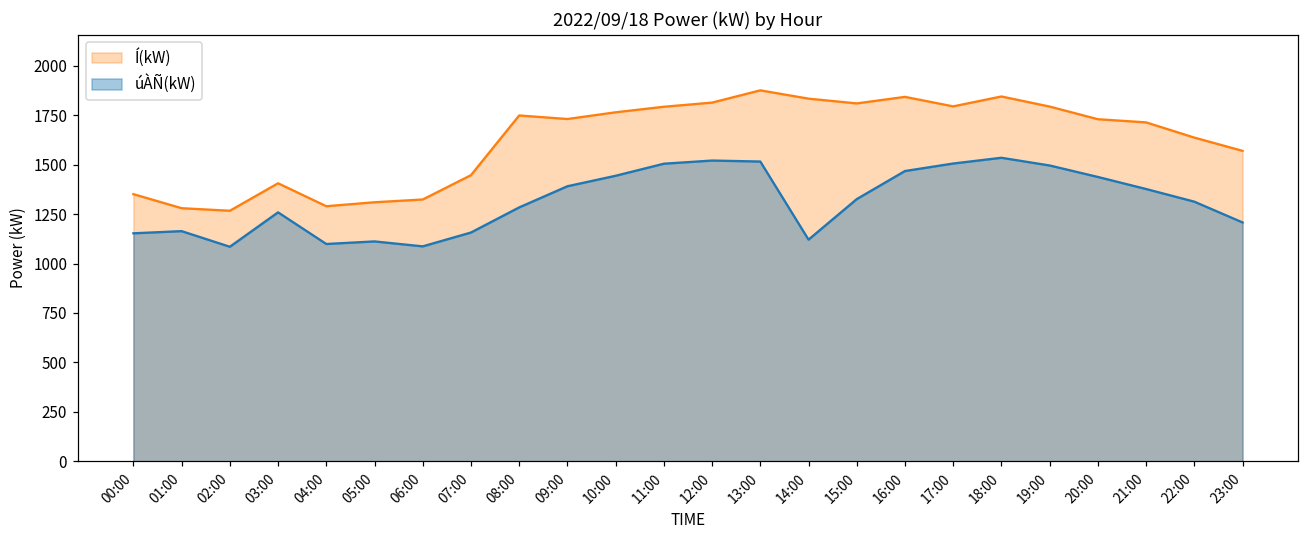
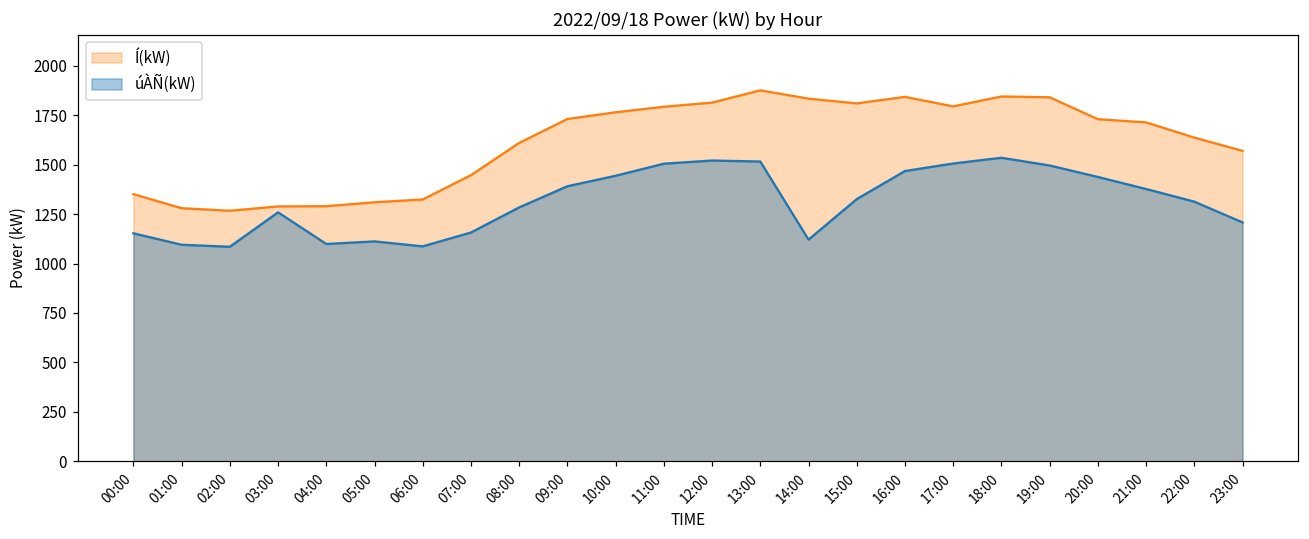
úÀÑ(kW), 01:00: 1160 -> 1100
Í(kW), 03:00: 1410 -> 1290
Í(kW), 08:00: 1750 -> 1610
Í(kW), 19:00: 1790 -> 1840
